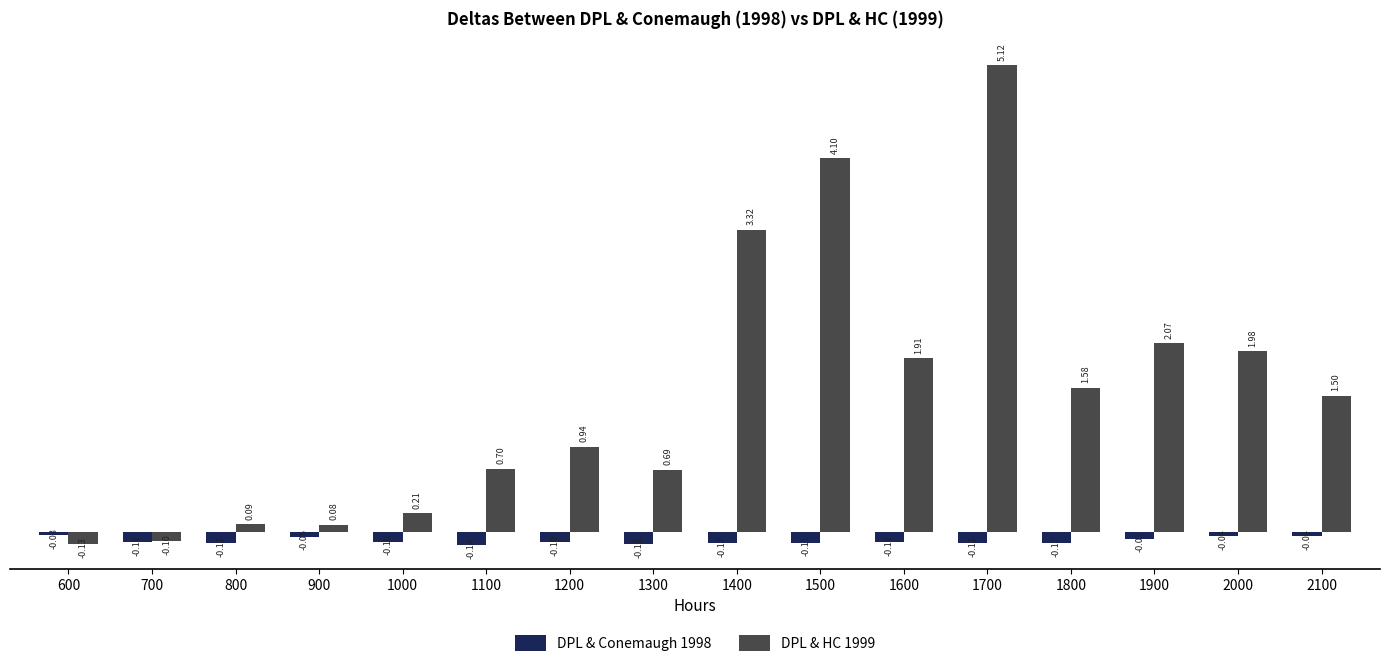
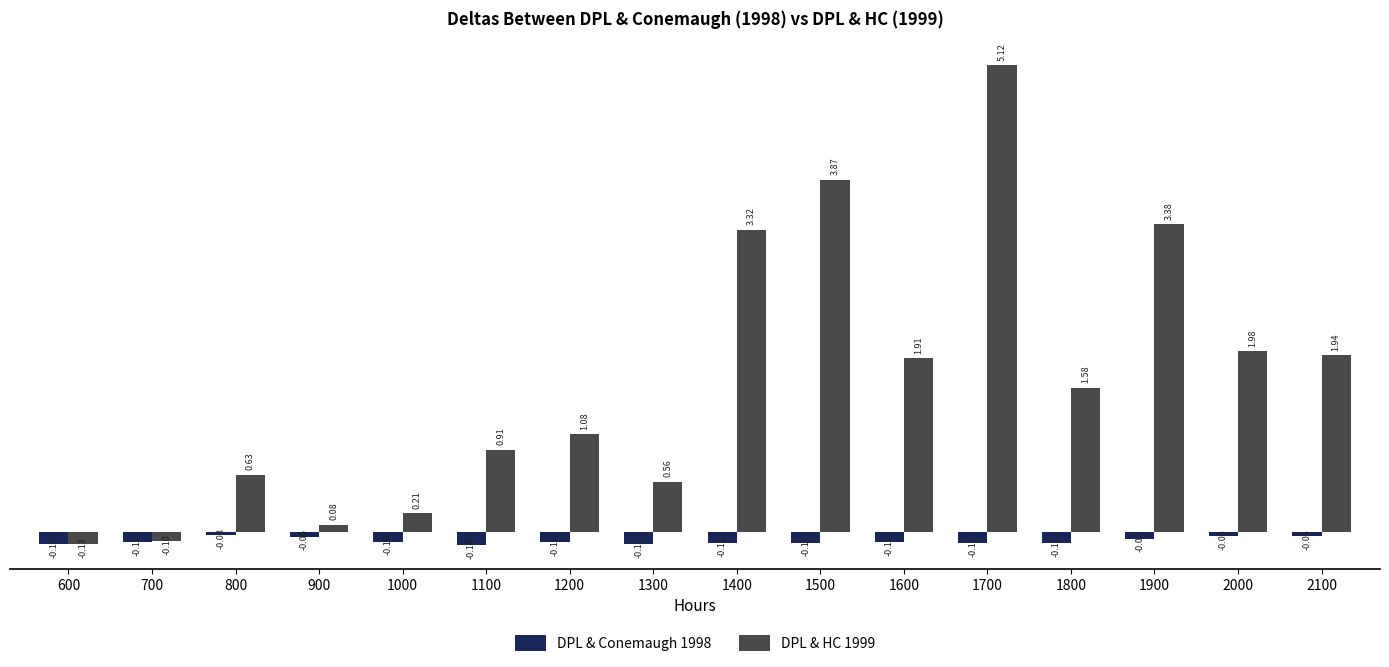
DPL & Conemaugh 1998, 600: -0.03 -> -0.13
DPL & Conemaugh 1998, 800: -0.12 -> -0.03
DPL & HC 1999, 800: 0.09 -> 0.63
DPL & HC 1999, 1100: 0.70 -> 0.91
DPL & HC 1999, 1200: 0.94 -> 1.08
DPL & HC 1999, 1300: 0.69 -> 0.56
DPL & HC 1999, 1500: 4.10 -> 3.87
DPL & HC 1999, 1900: 2.07 -> 3.38
DPL & HC 1999, 2100: 1.50 -> 1.94
